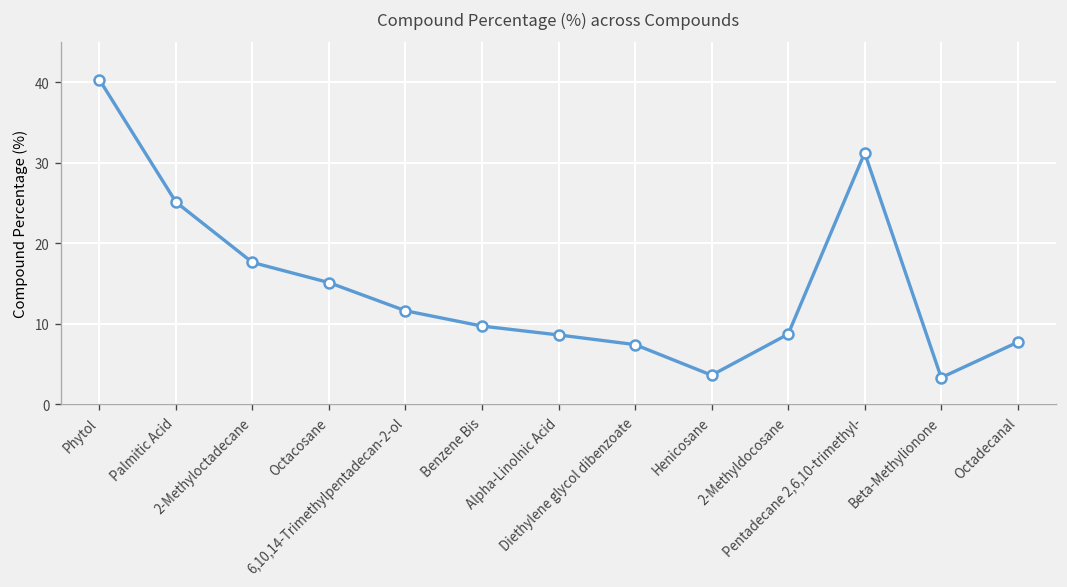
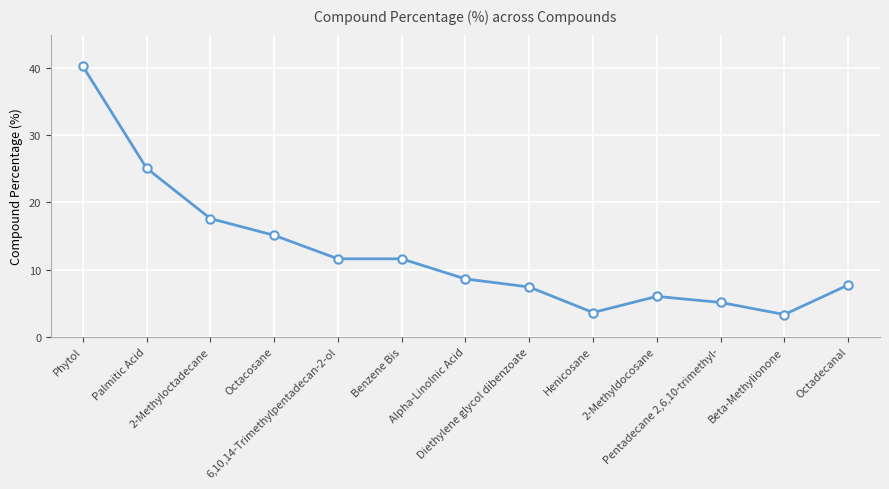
Benzene Bis: 10 -> 12
2-Methyldocosane: 9 -> 6
Pentadecane 2,6,10-trimethyl-: 31 -> 5
